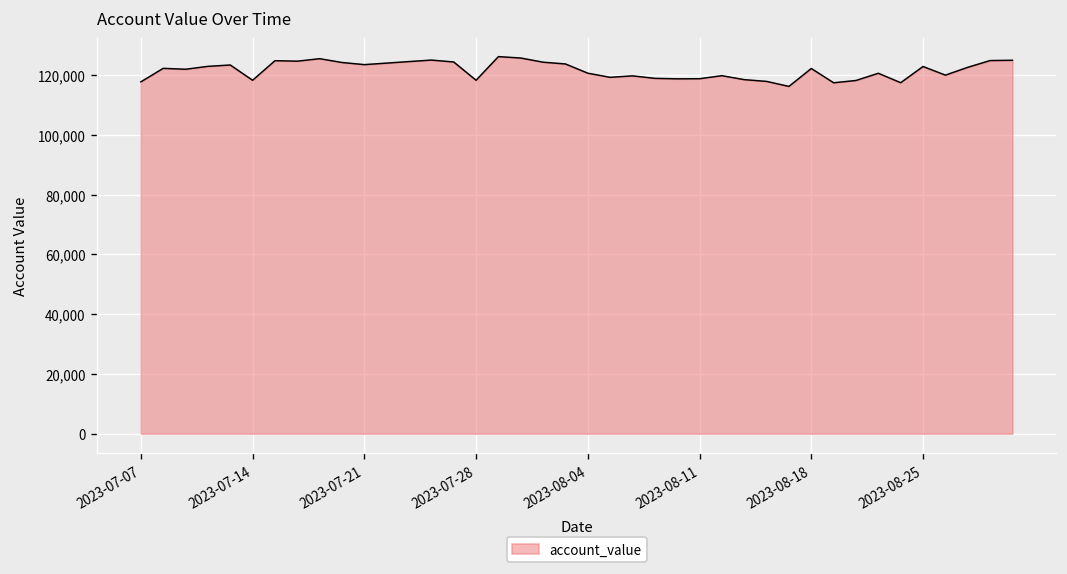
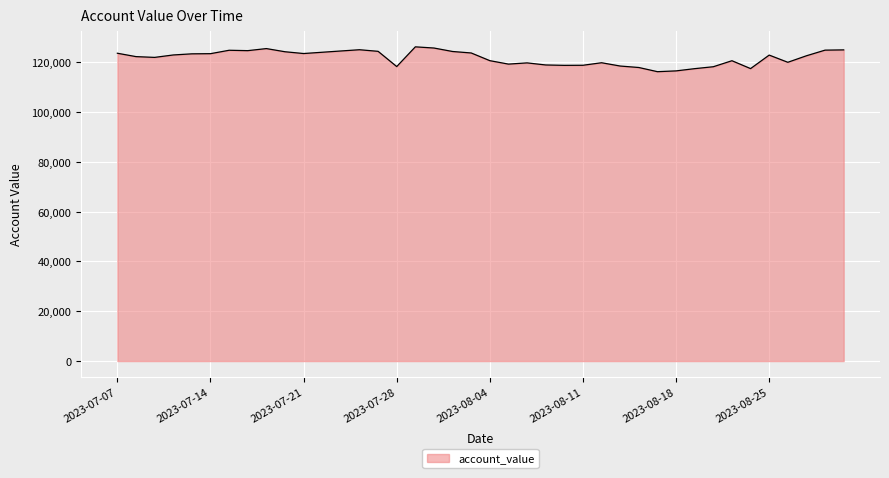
2023-07-07: 118,000 -> 124,000
2023-07-14: 118,000 -> 123,000
2023-08-18: 122,000 -> 117,000
